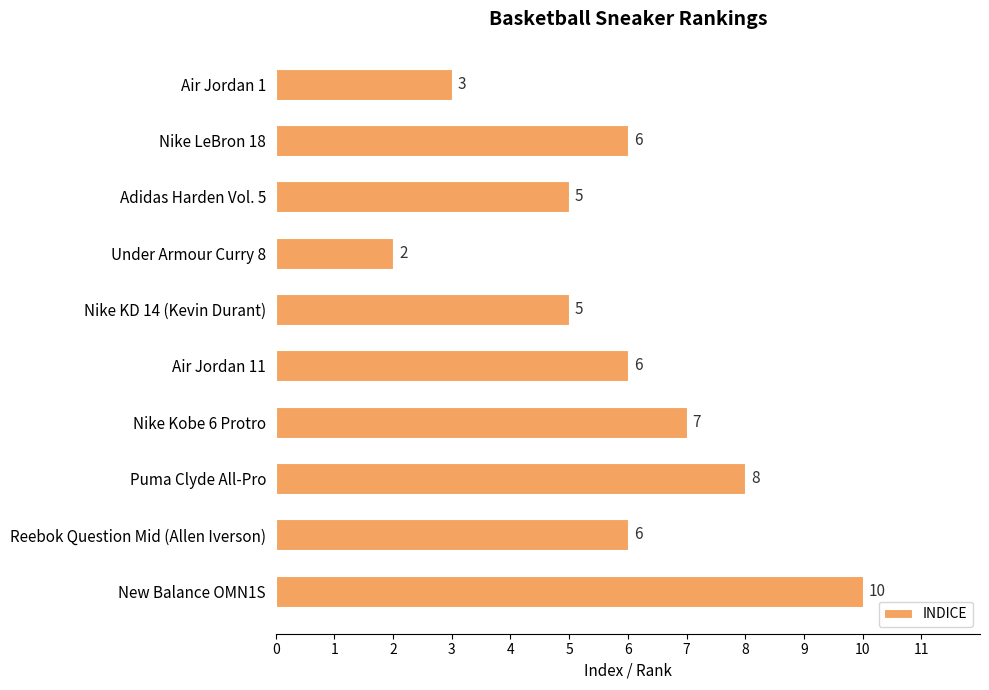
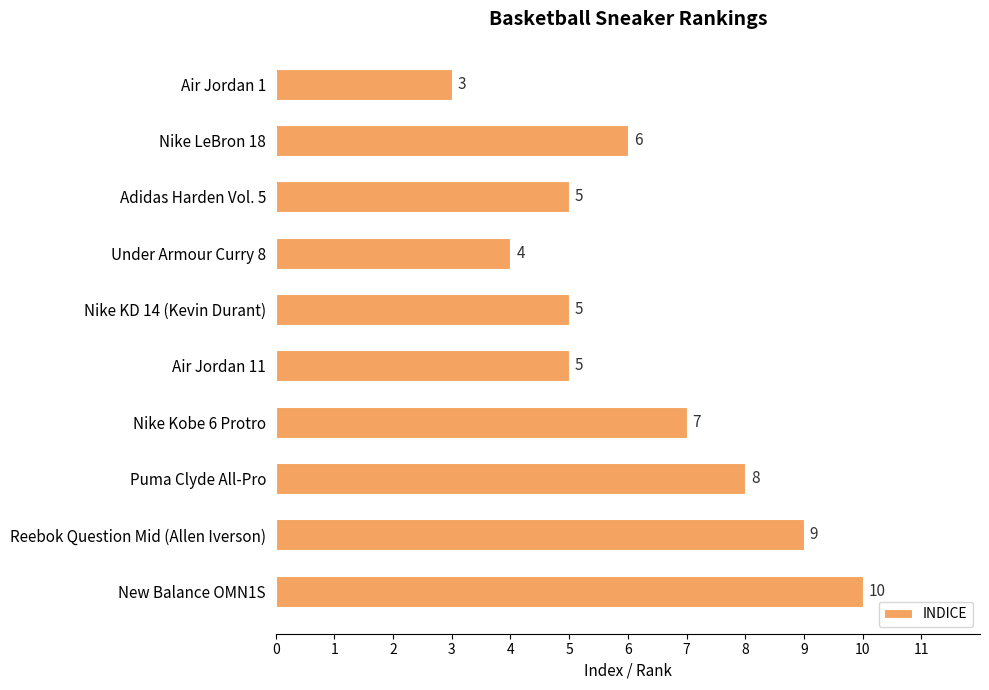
Under Armour Curry 8: 2 -> 4
Air Jordan 11: 6 -> 5
Reebok Question Mid (Allen Iverson): 6 -> 9
